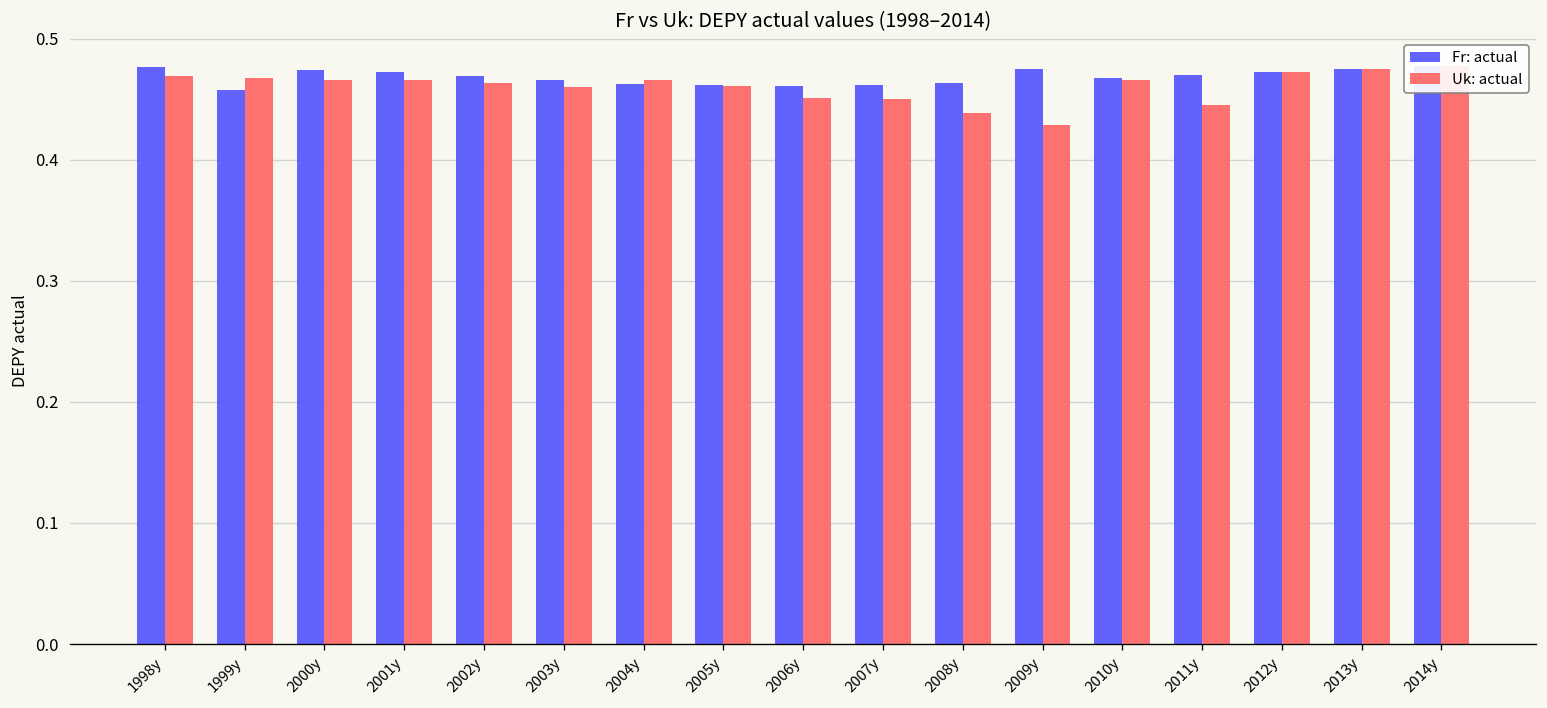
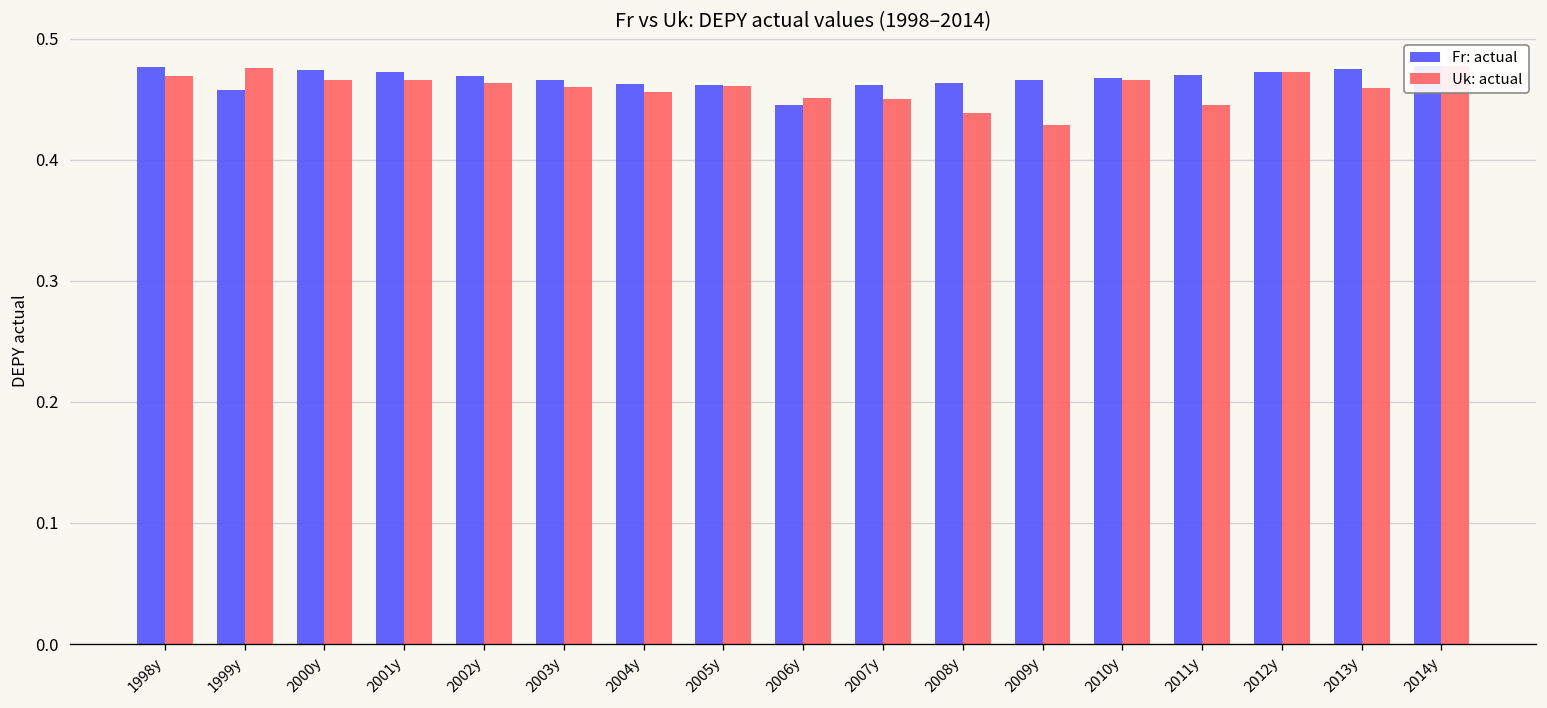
Uk: actual, 1999y: 0.468 -> 0.476
Uk: actual, 2004y: 0.466 -> 0.456
Fr: actual, 2006y: 0.461 -> 0.446
Fr: actual, 2009y: 0.475 -> 0.466
Uk: actual, 2013y: 0.475 -> 0.459
